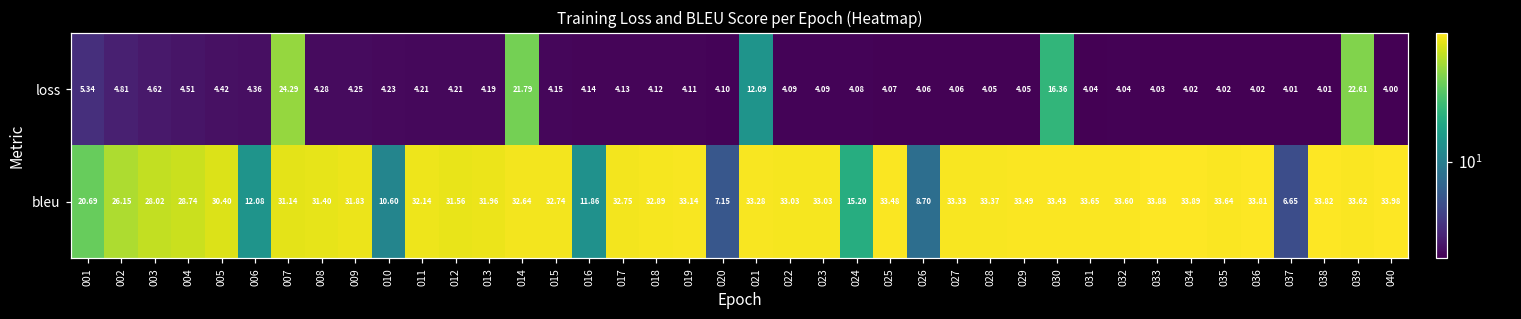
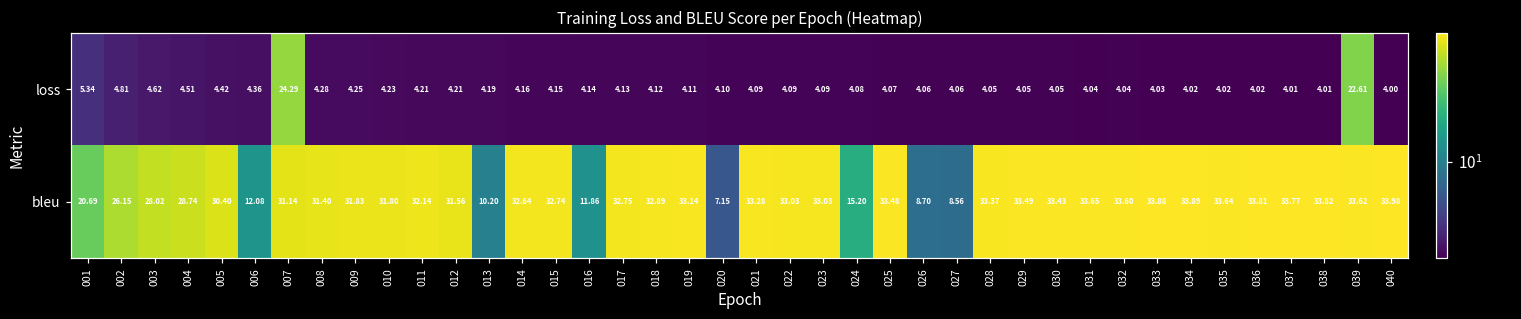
loss, 014: 21.79 -> 4.16
loss, 021: 12.09 -> 4.09
loss, 030: 16.36 -> 4.05
bleu, 010: 10.60 -> 31.80
bleu, 013: 31.96 -> 10.20
bleu, 027: 33.33 -> 8.56
bleu, 037: 6.65 -> 33.77
